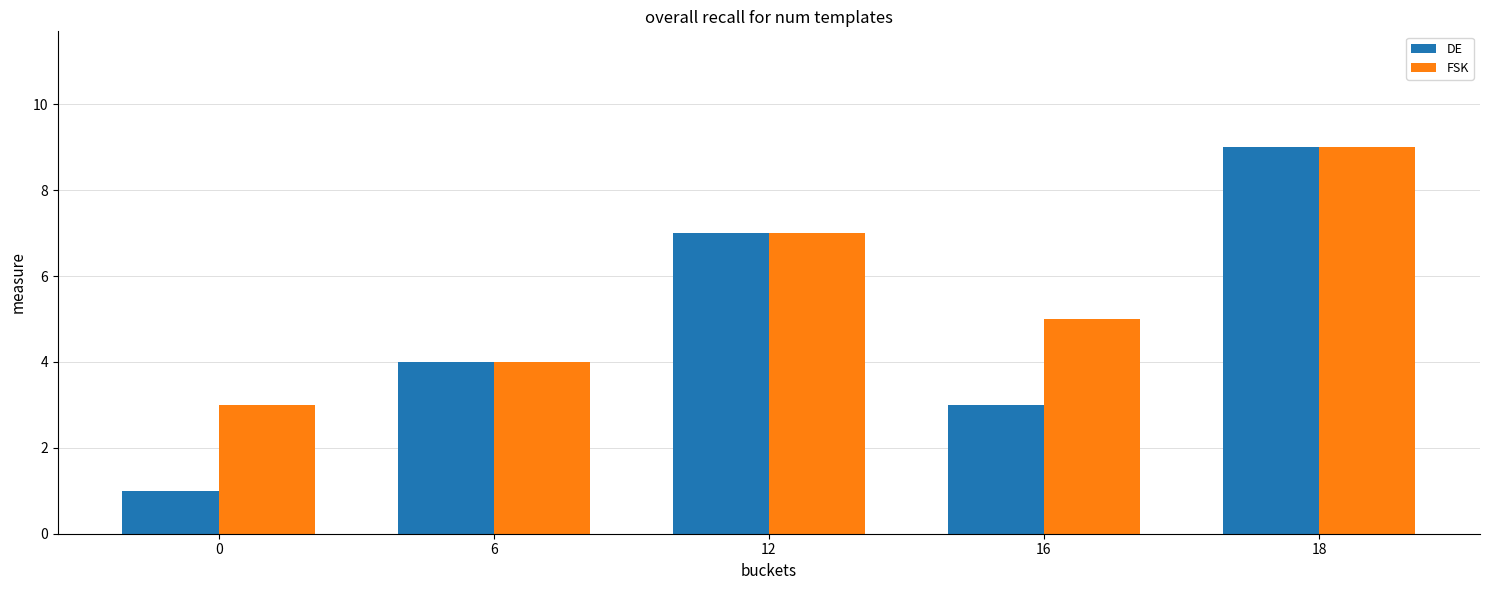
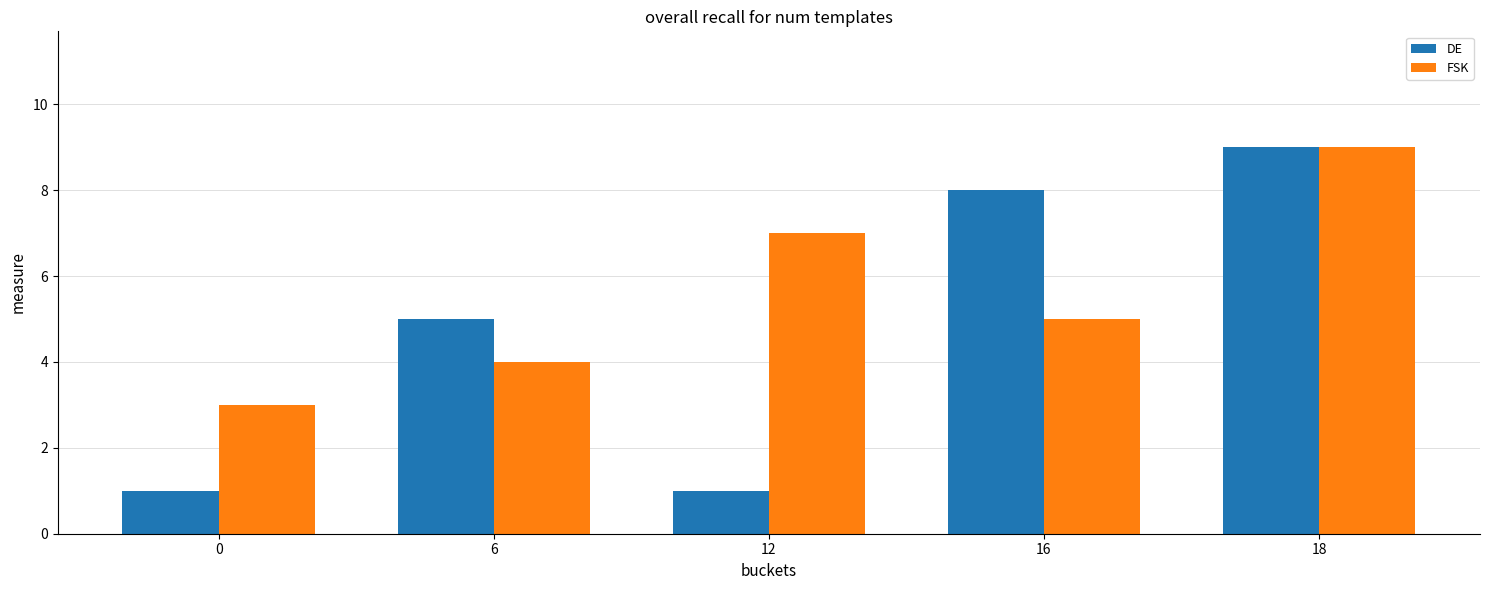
DE, 6: 4 -> 5
DE, 12: 7 -> 1
DE, 16: 3 -> 8
